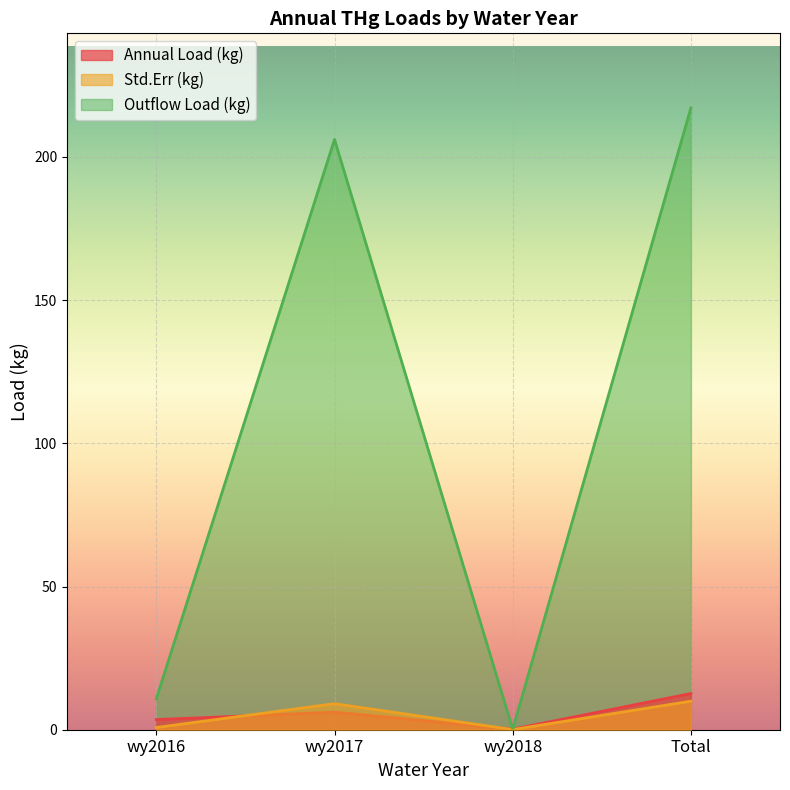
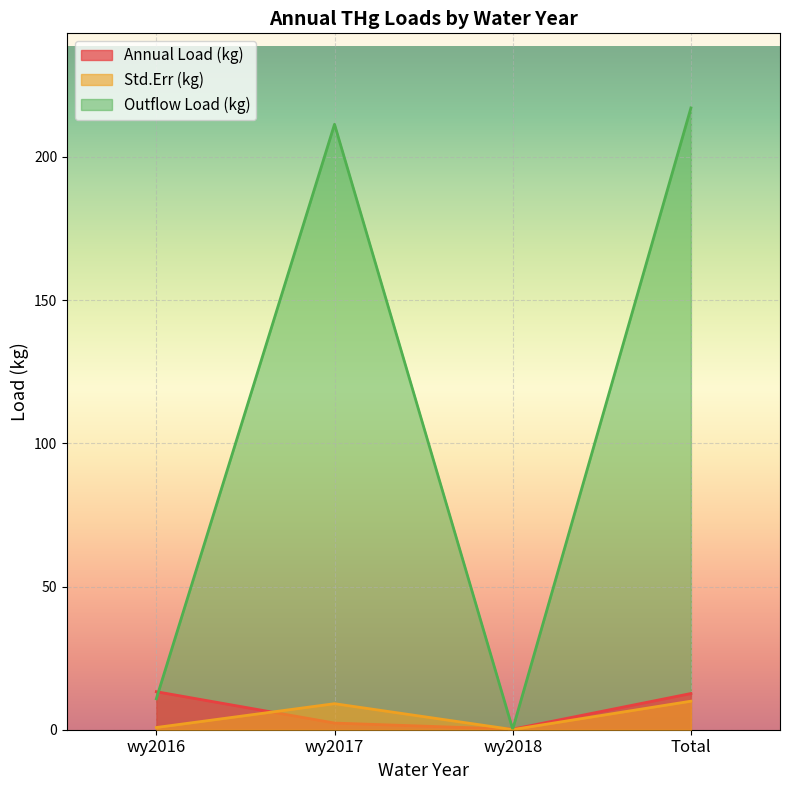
Annual Load (kg), wy2016: 4 -> 13
Annual Load (kg), wy2017: 6 -> 2
Outflow Load (kg), wy2017: 206 -> 211
